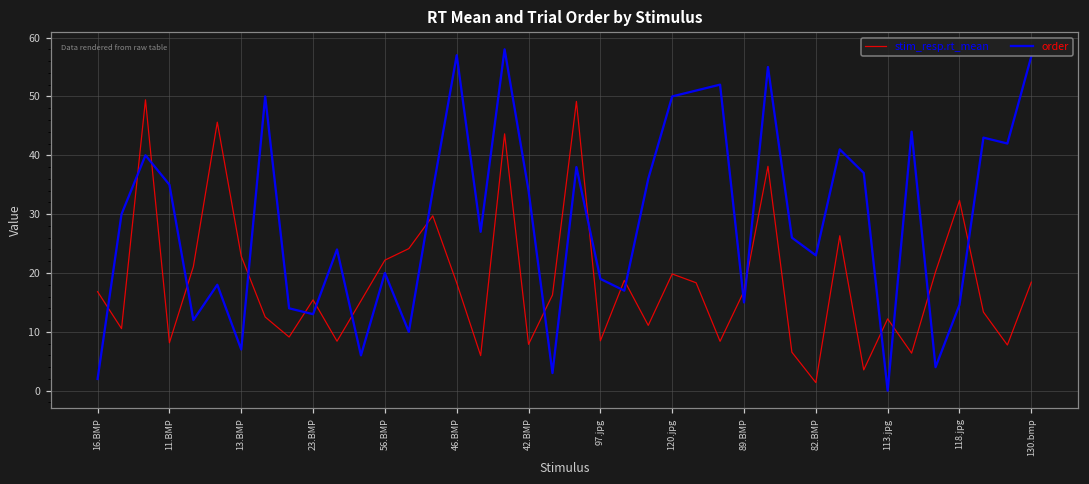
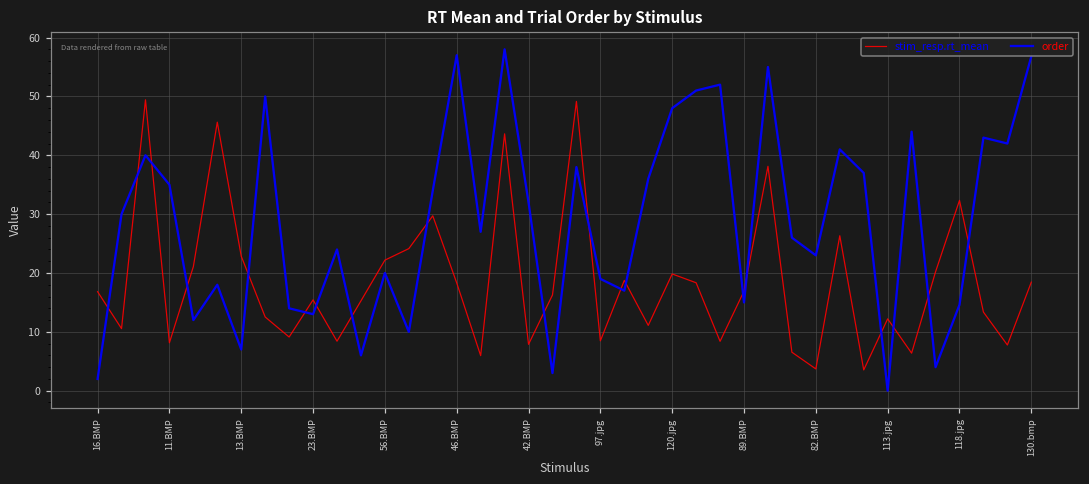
order, 42.BMP: 34 -> 32
order, 120.jpg: 50 -> 48
stim_resp.rt_mean, 82.BMP: 1 -> 4
